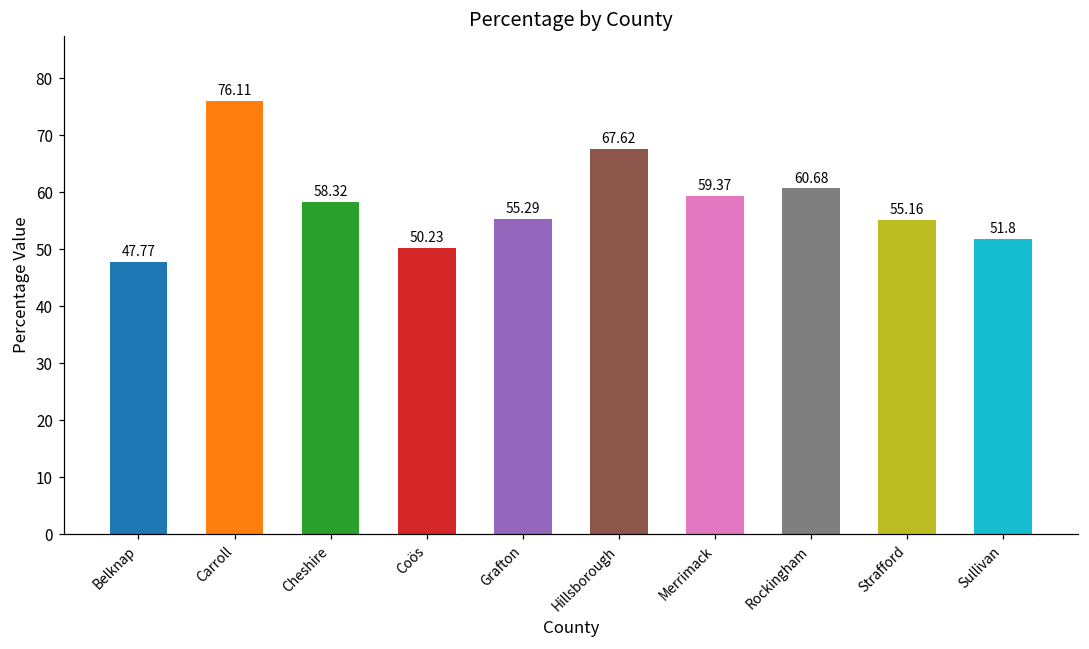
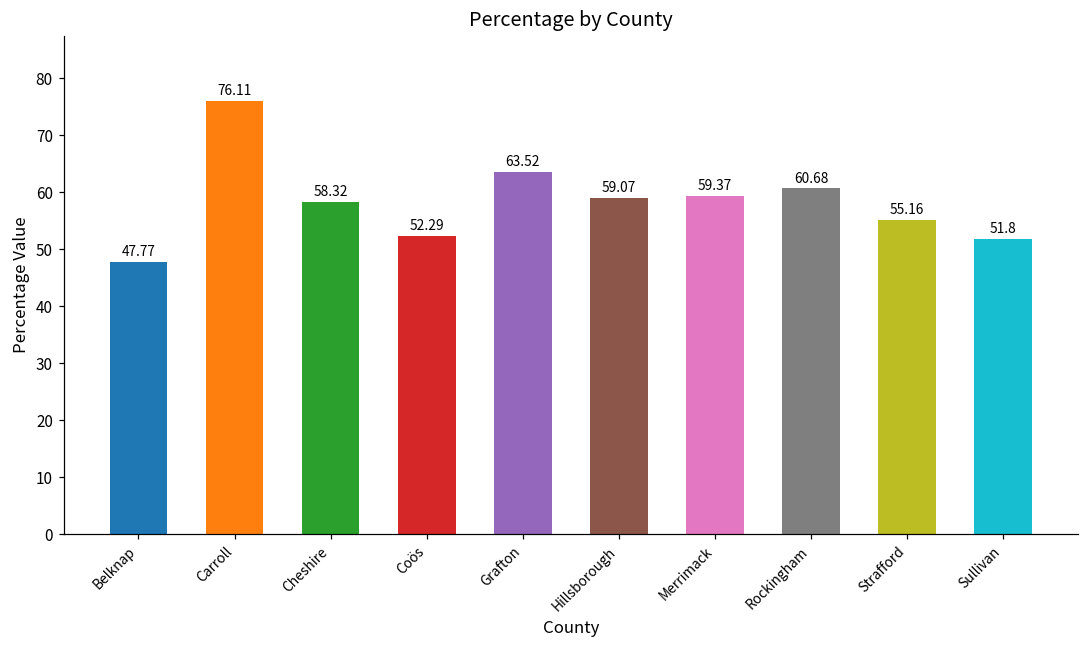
Coös: 50.23 -> 52.29
Grafton: 55.29 -> 63.52
Hillsborough: 67.62 -> 59.07
